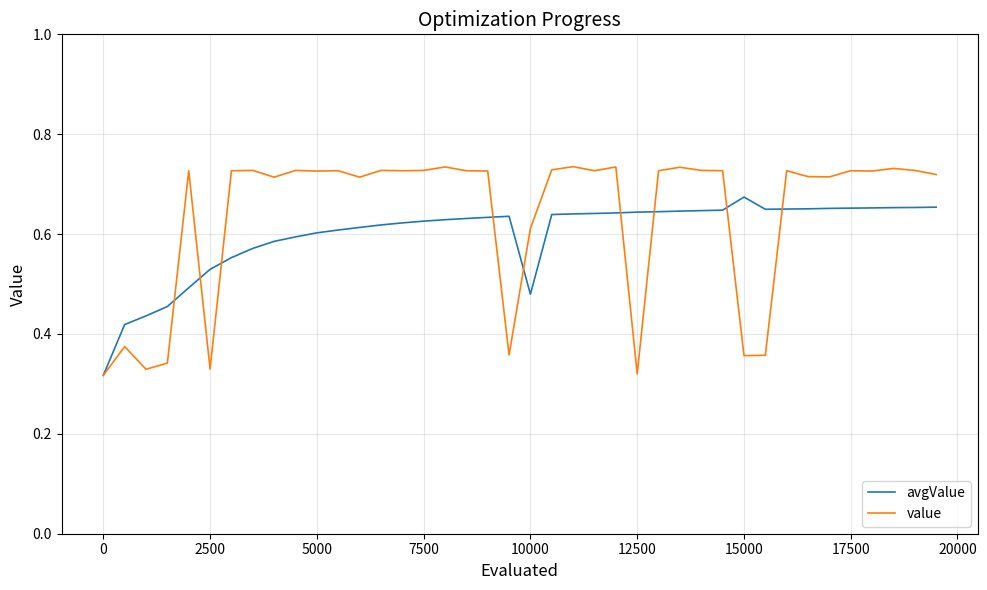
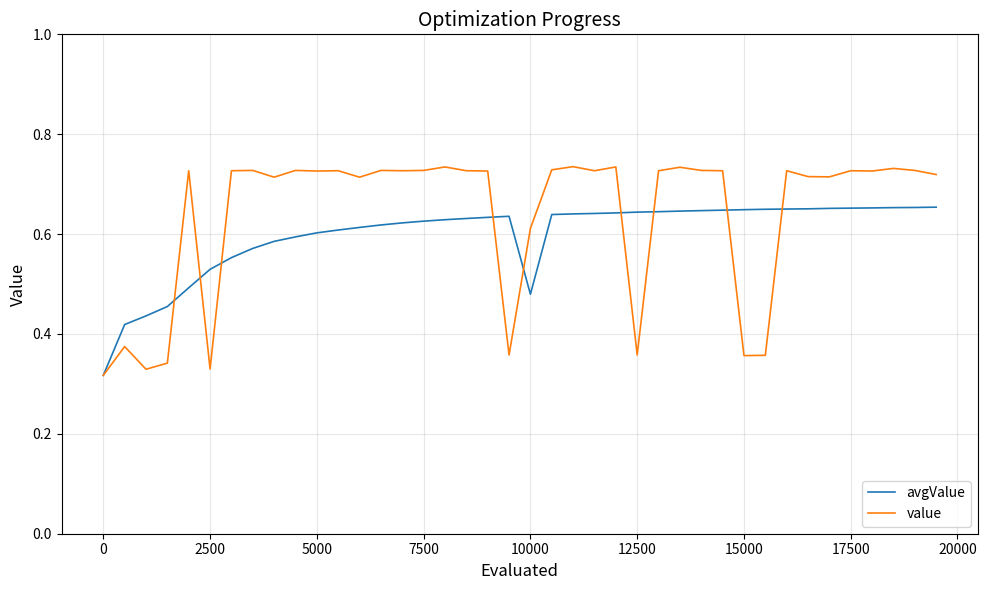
value, 12500: 0.32 -> 0.36
avgValue, 15000: 0.67 -> 0.65
